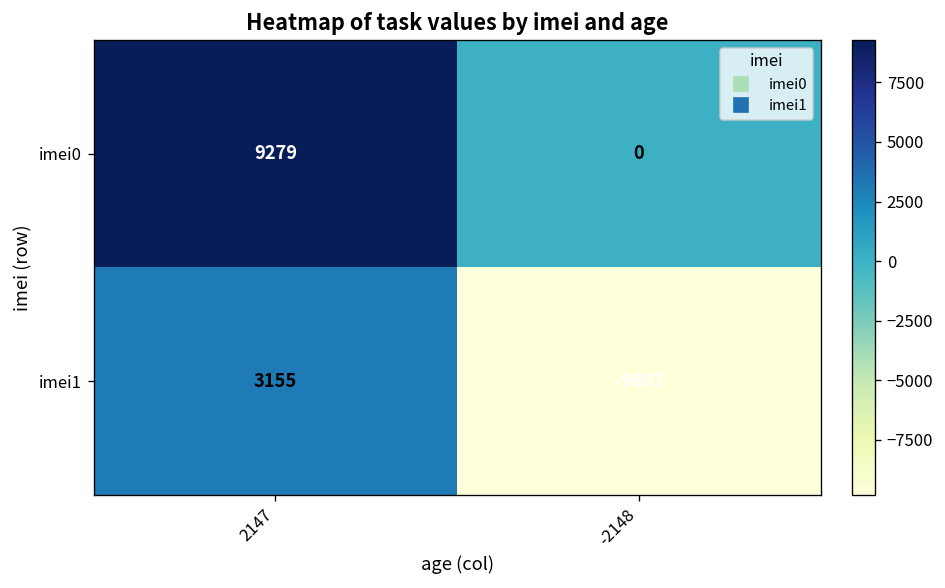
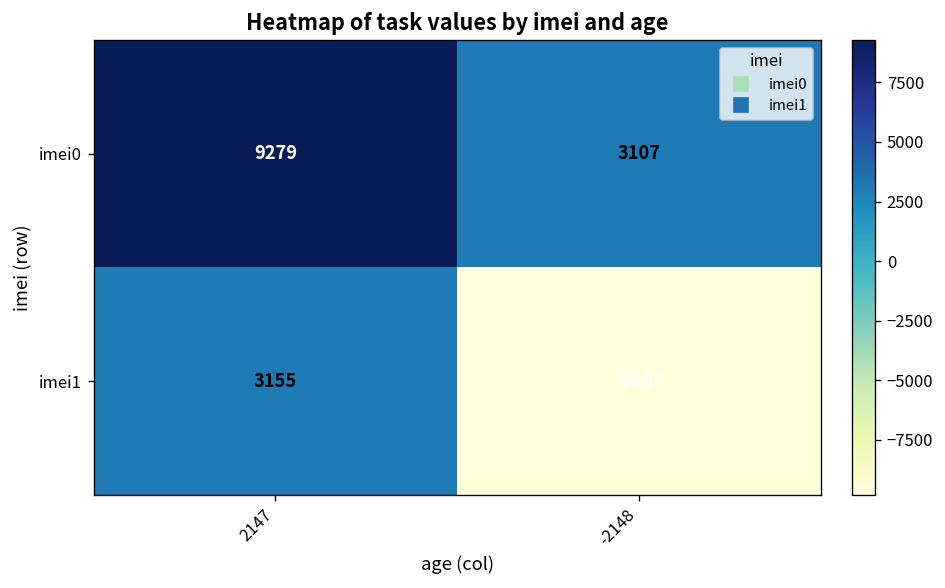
imei0, -2148: 0 -> 3107
